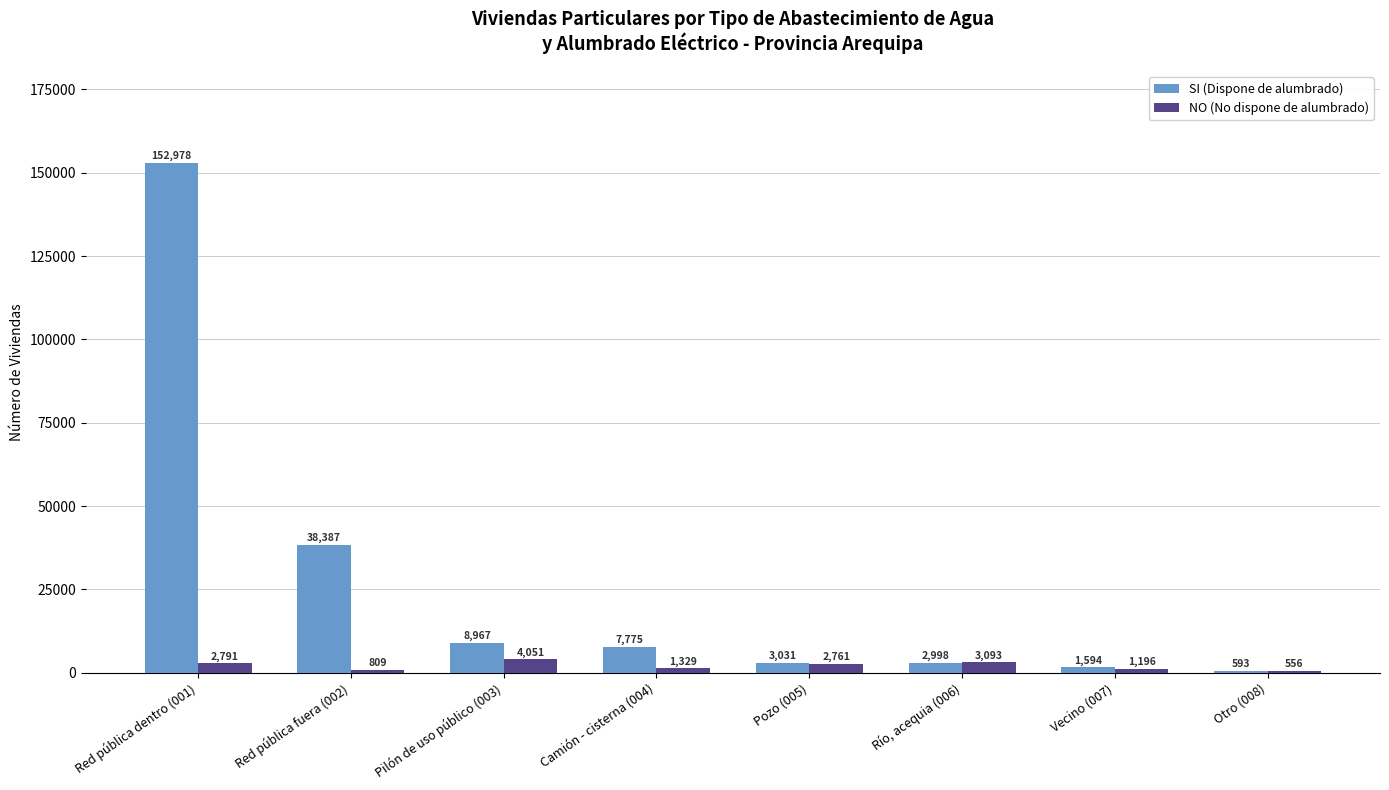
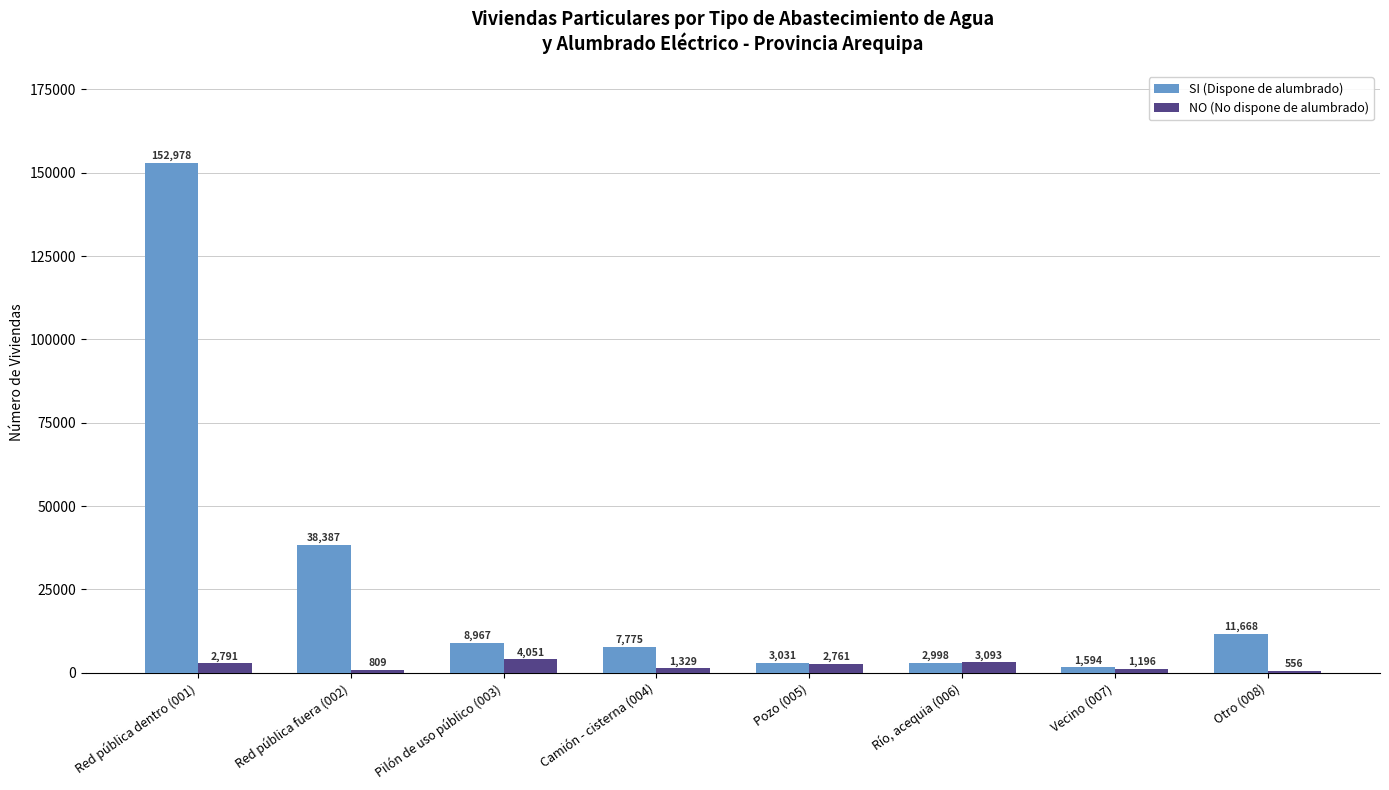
SI (Dispone de alumbrado), Otro (008): 593 -> 11,668
